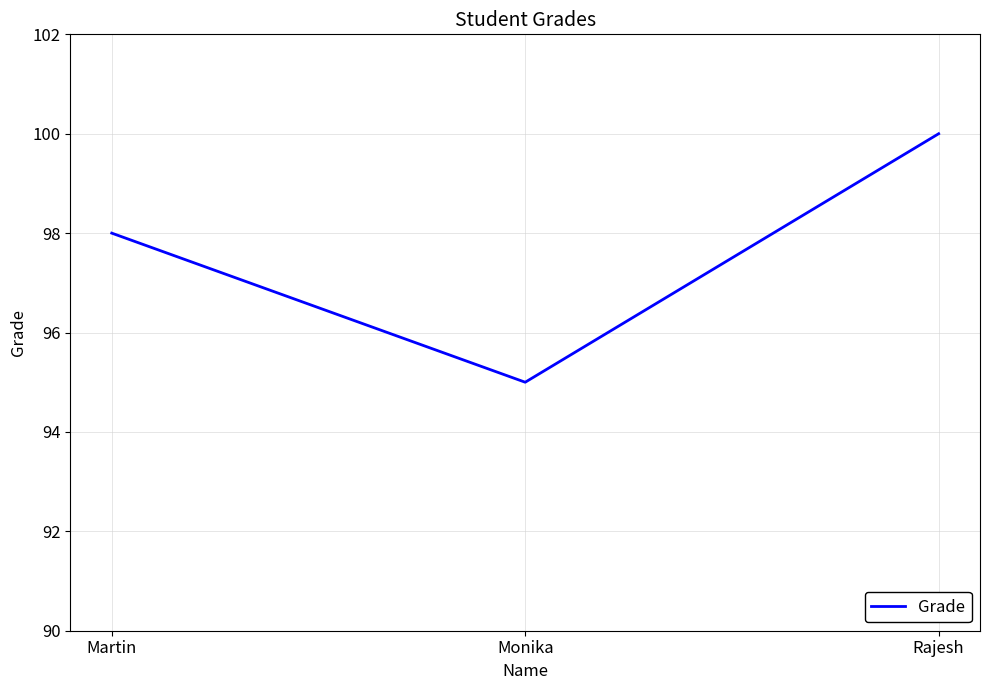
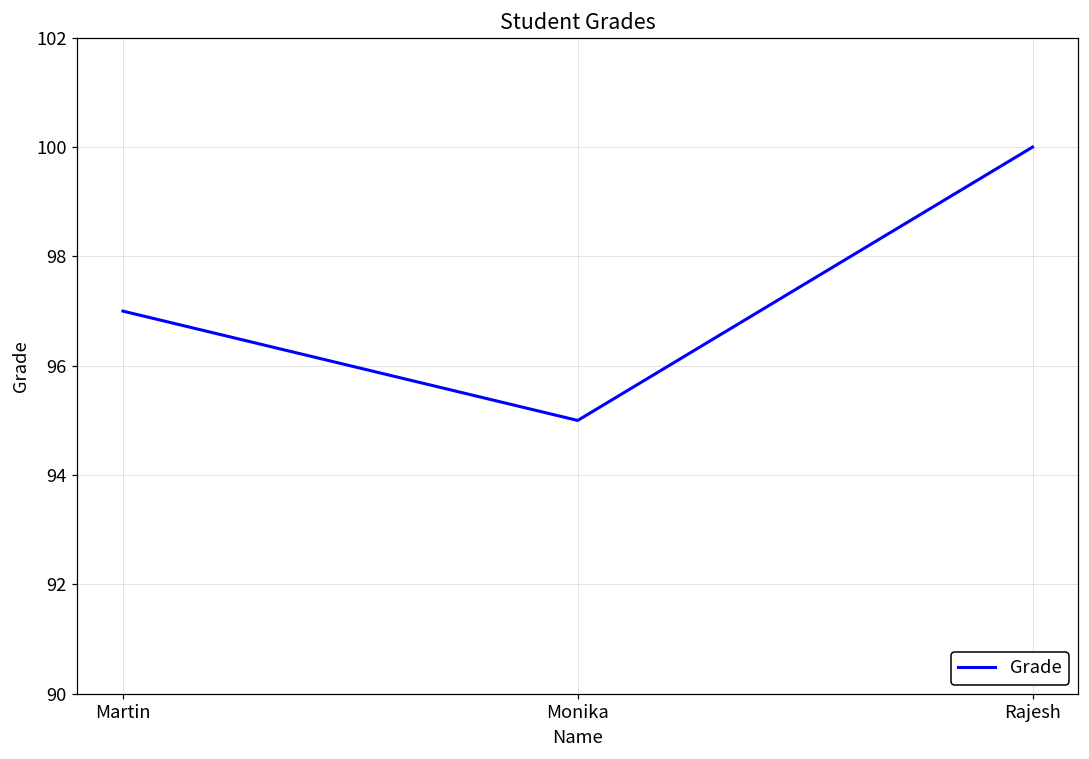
Martin: 98 -> 97
